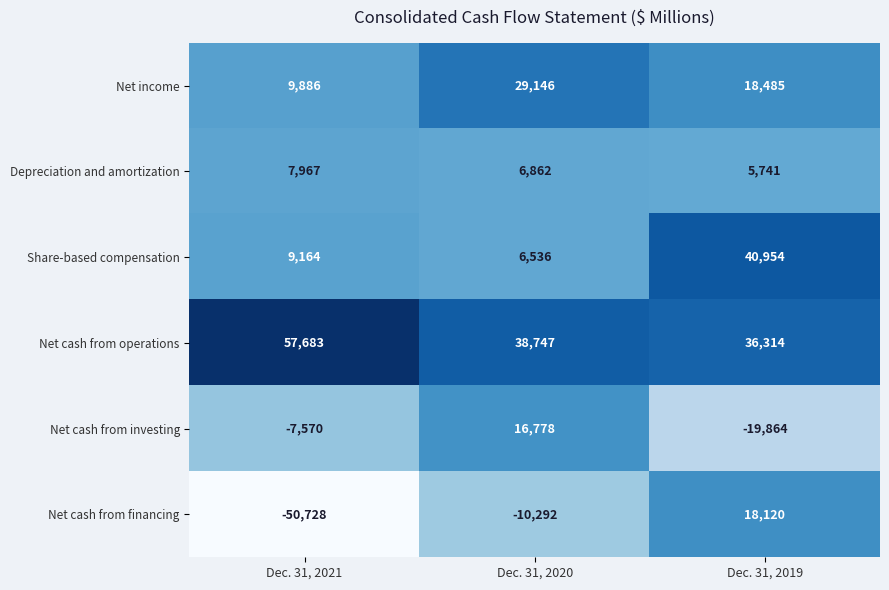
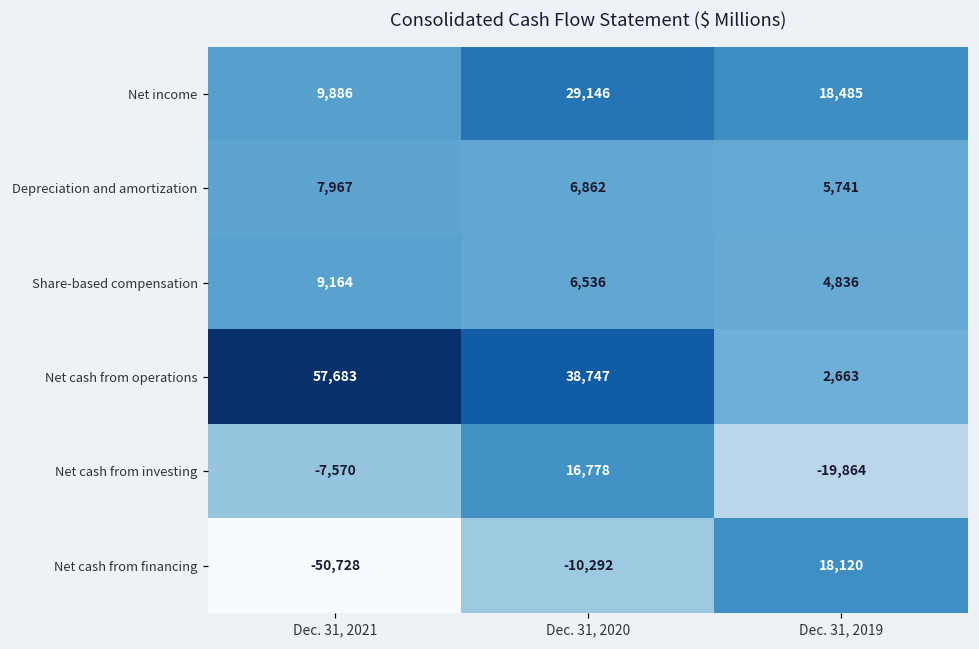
Share-based compensation, Dec. 31, 2019: 40,954 -> 4,836
Net cash from operations, Dec. 31, 2019: 36,314 -> 2,663
